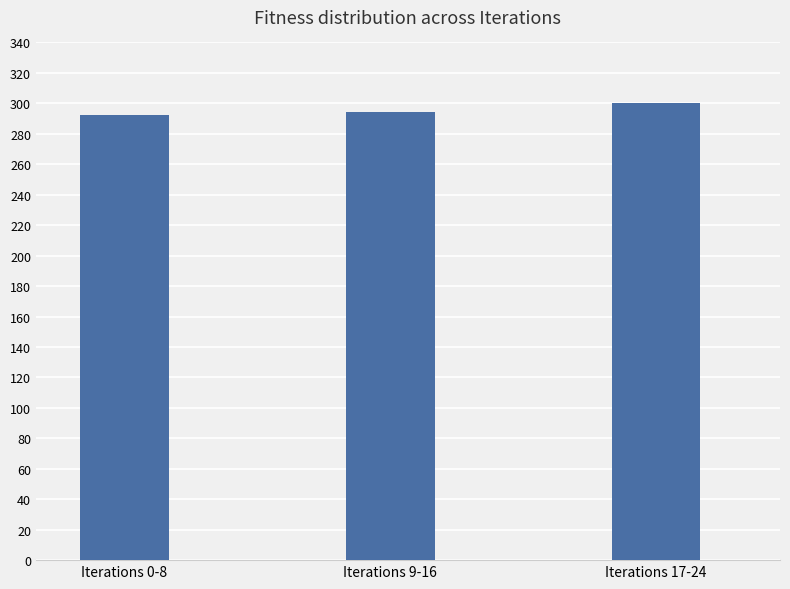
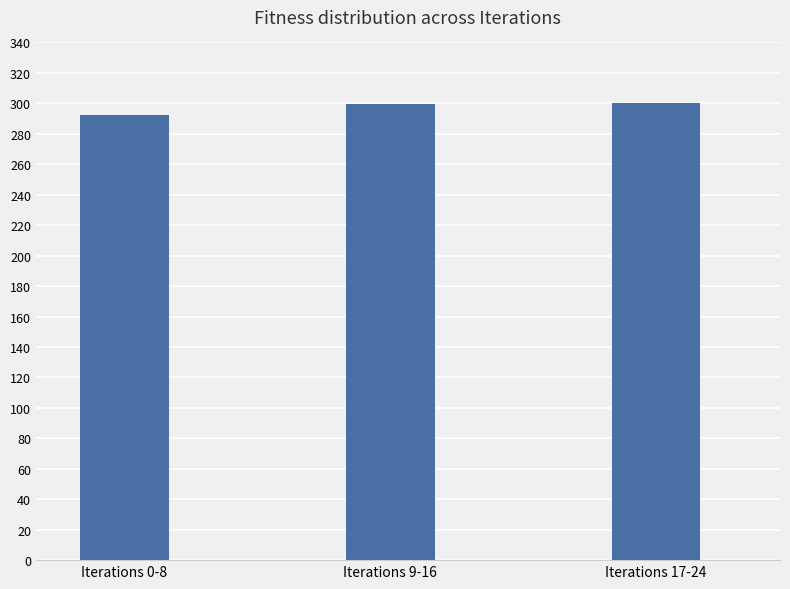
Iterations 9-16: 294 -> 299
